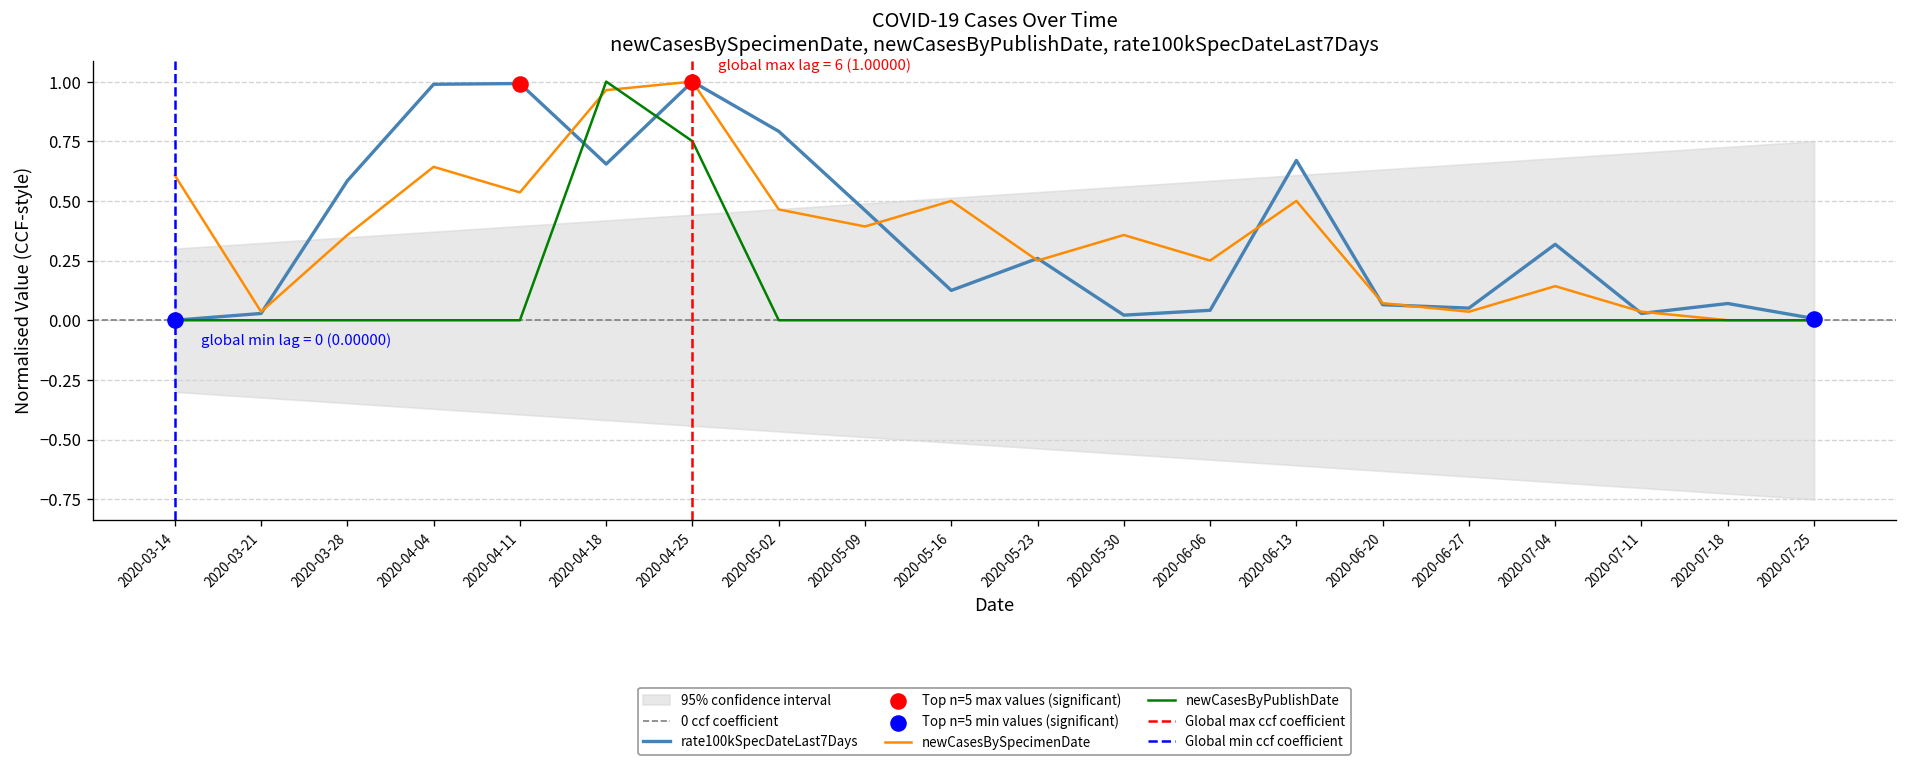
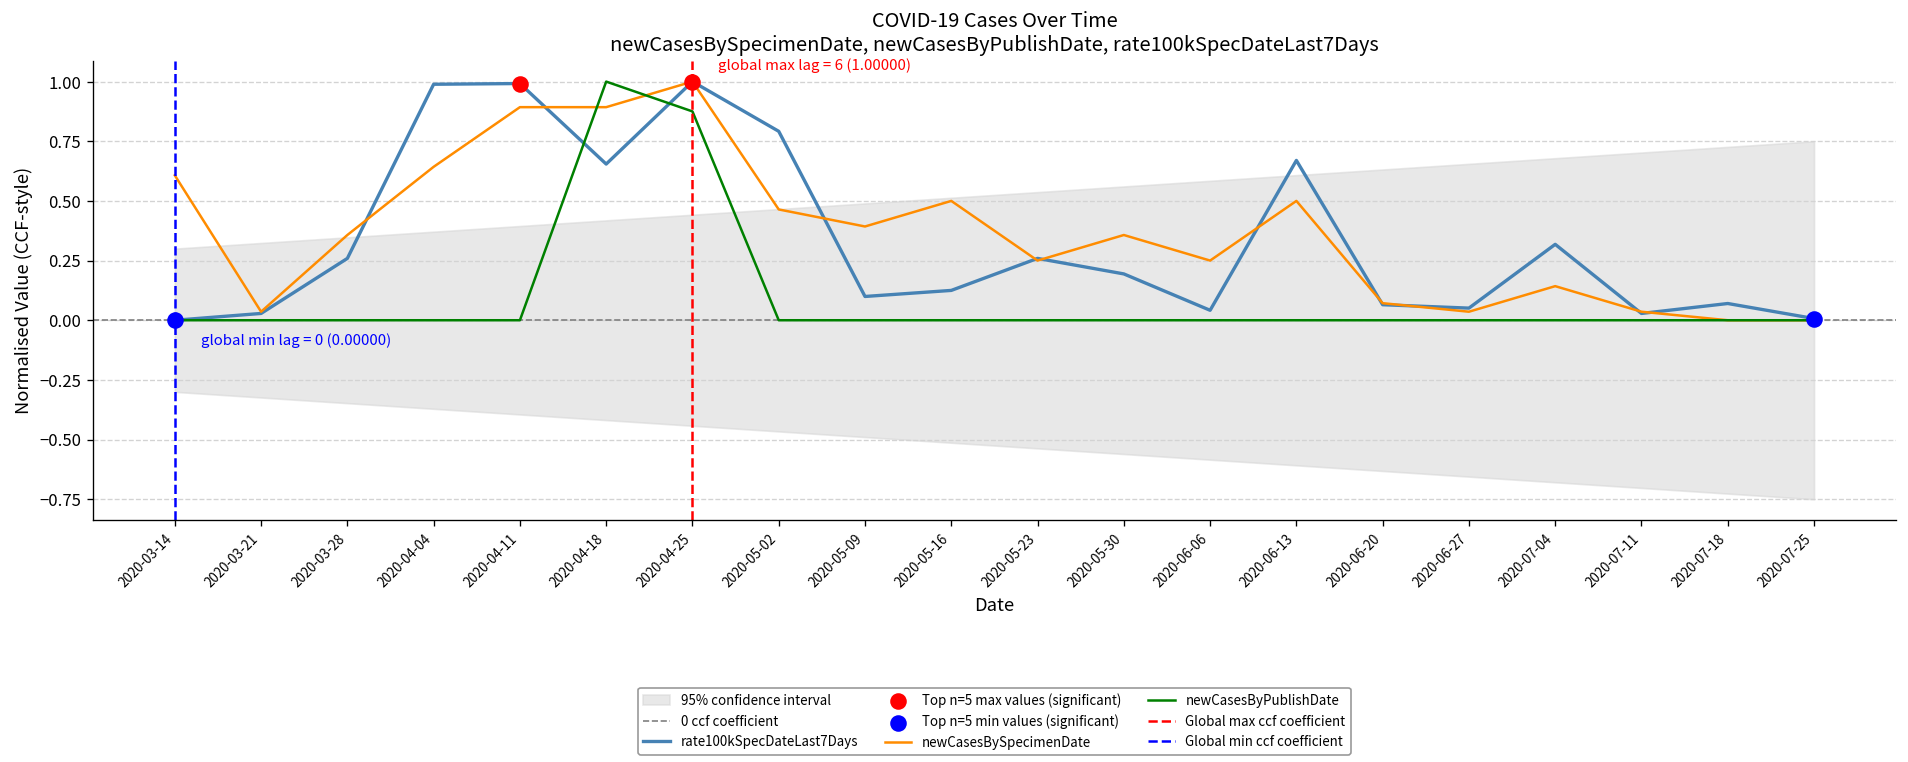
rate100kSpecDateLast7Days, 2020-03-28: 0.58 -> 0.26
newCasesBySpecimenDate, 2020-04-11: 0.54 -> 0.89
newCasesBySpecimenDate, 2020-04-18: 0.96 -> 0.89
newCasesByPublishDate, 2020-04-25: 0.75 -> 0.88
rate100kSpecDateLast7Days, 2020-05-09: 0.46 -> 0.10
rate100kSpecDateLast7Days, 2020-05-30: 0.02 -> 0.19
